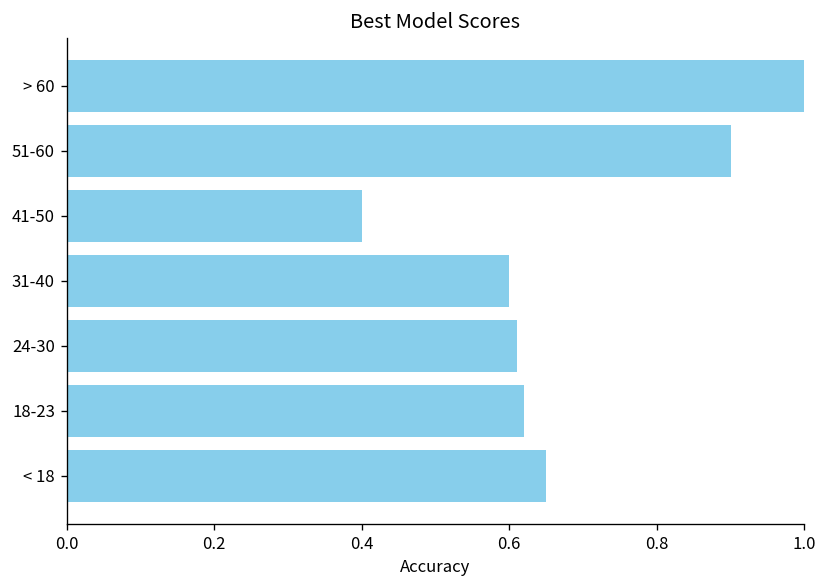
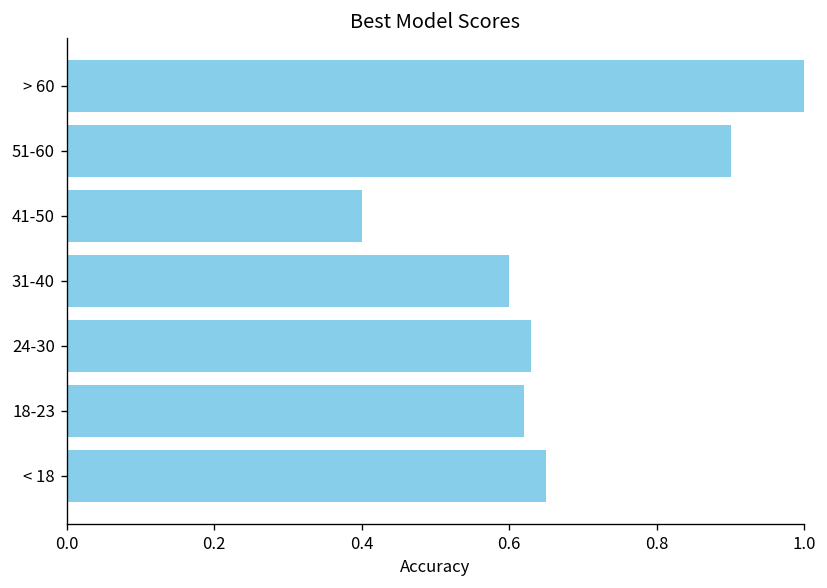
24-30: 0.61 -> 0.63
